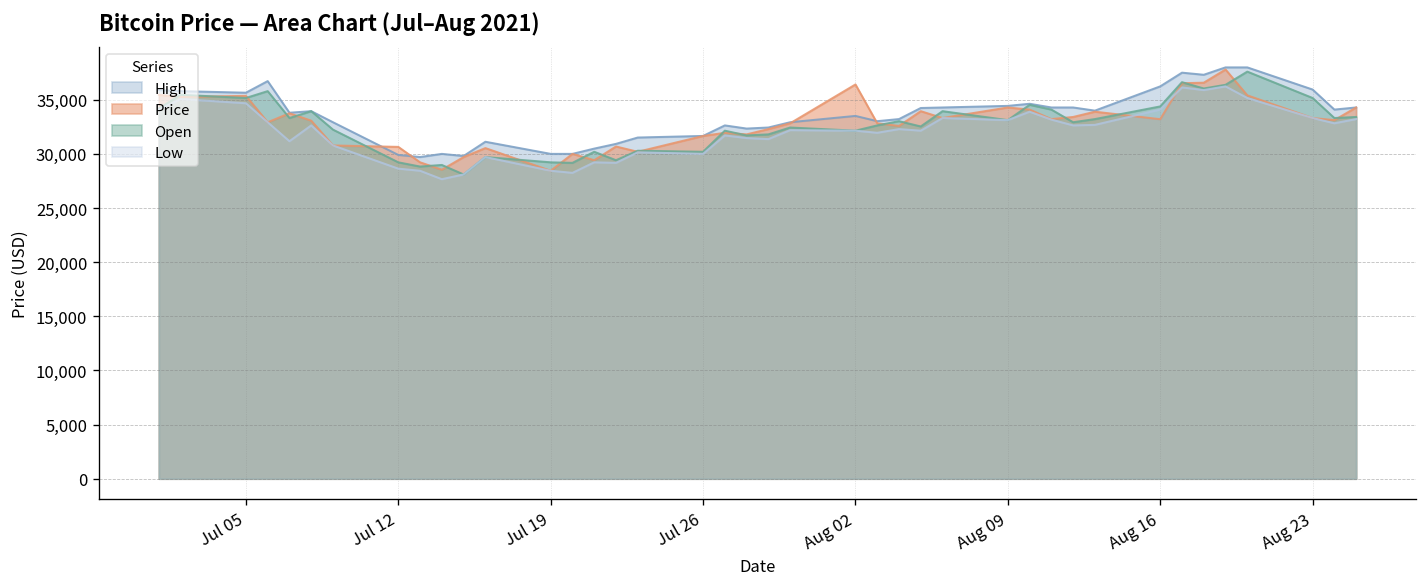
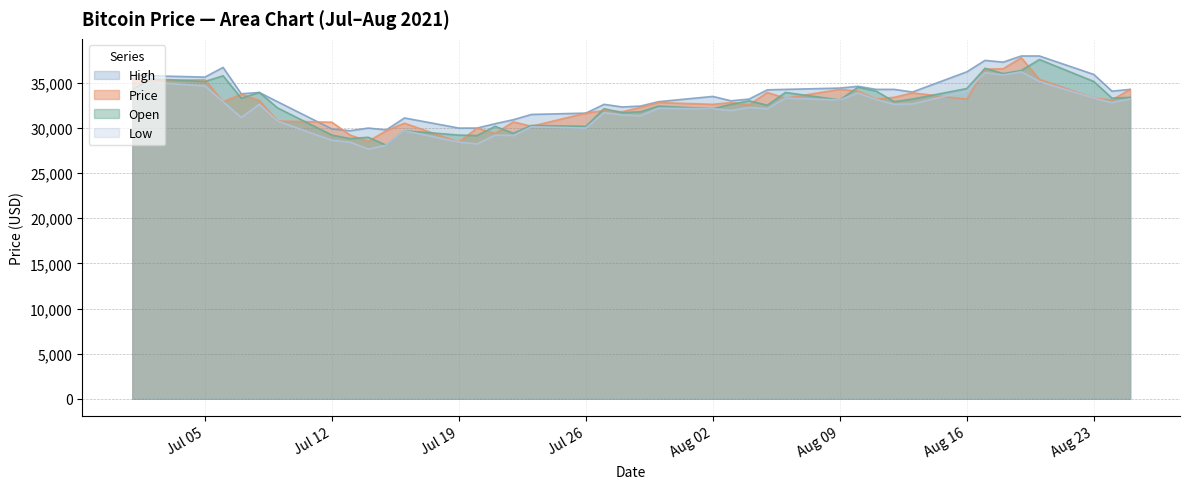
Price, Aug 02: 36,000 -> 33,000
